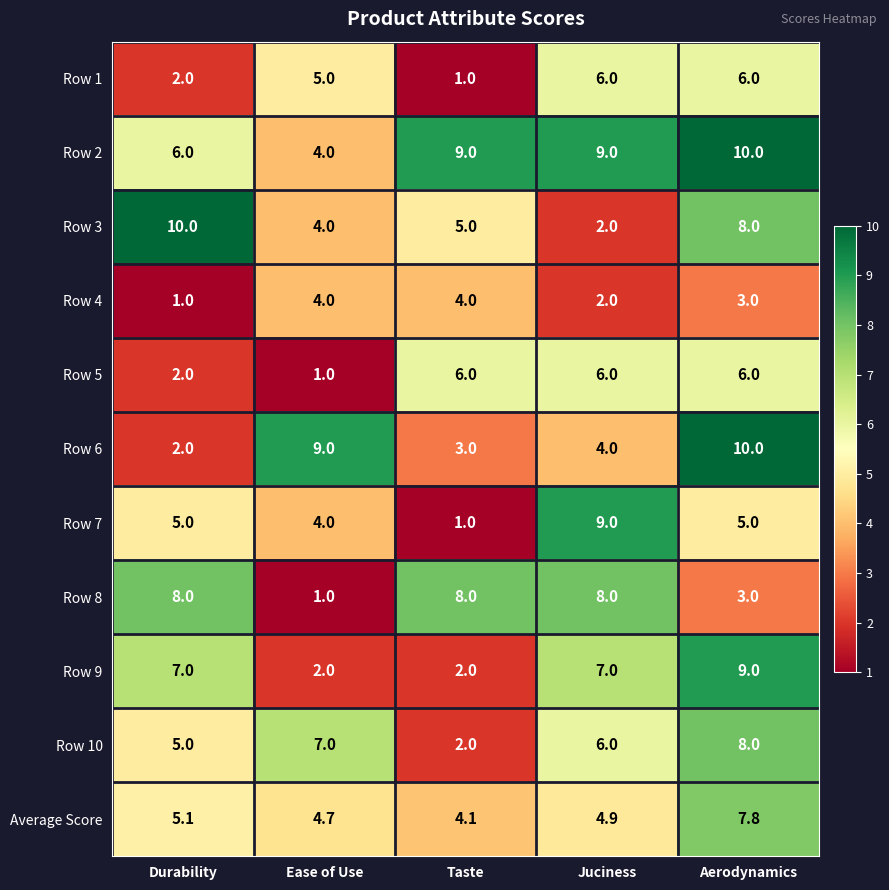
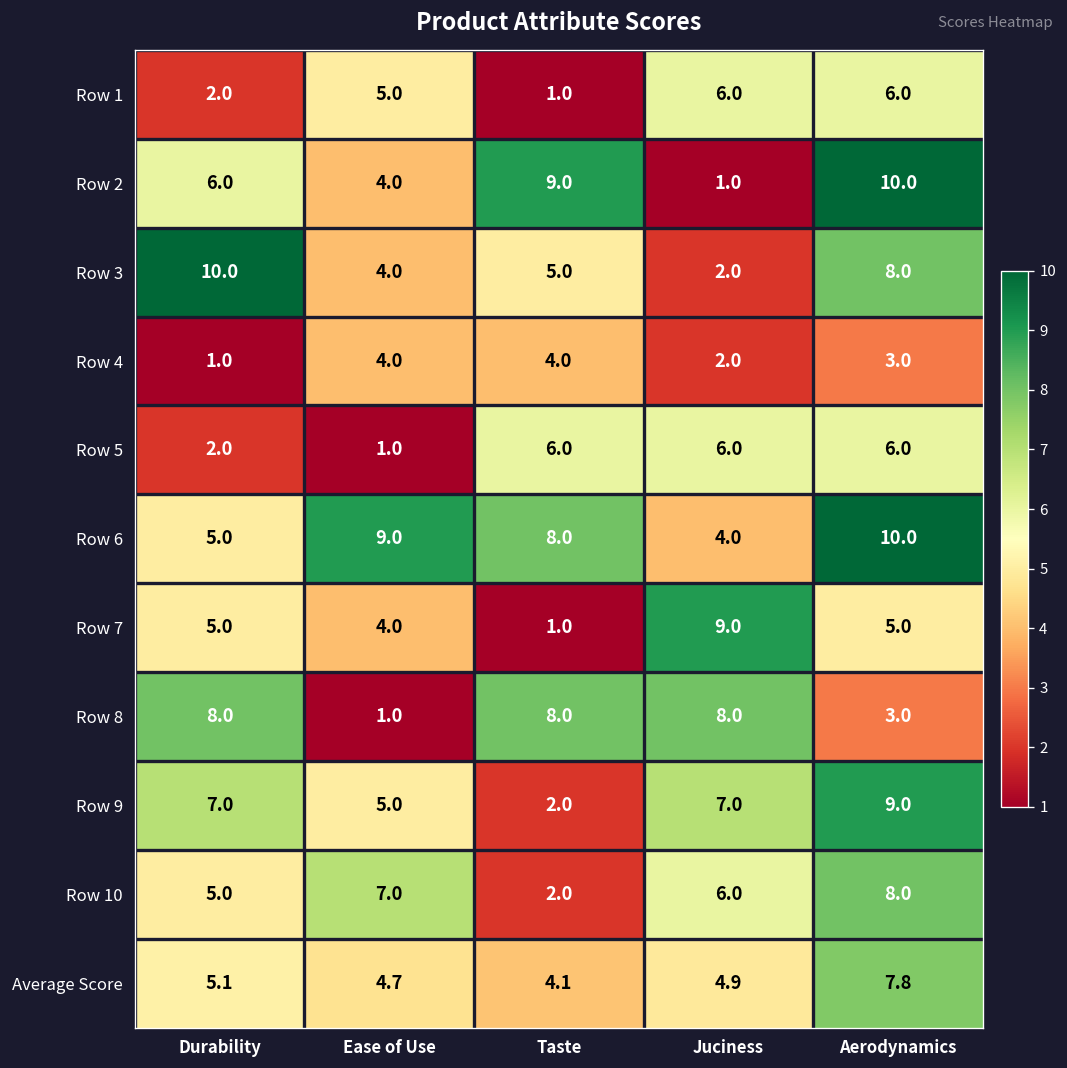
Row 2, Juciness: 9.0 -> 1.0
Row 6, Durability: 2.0 -> 5.0
Row 6, Taste: 3.0 -> 8.0
Row 9, Ease of Use: 2.0 -> 5.0
